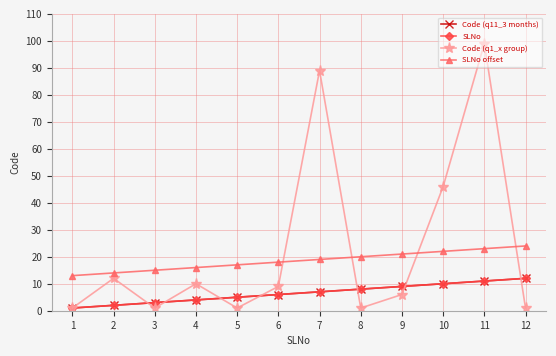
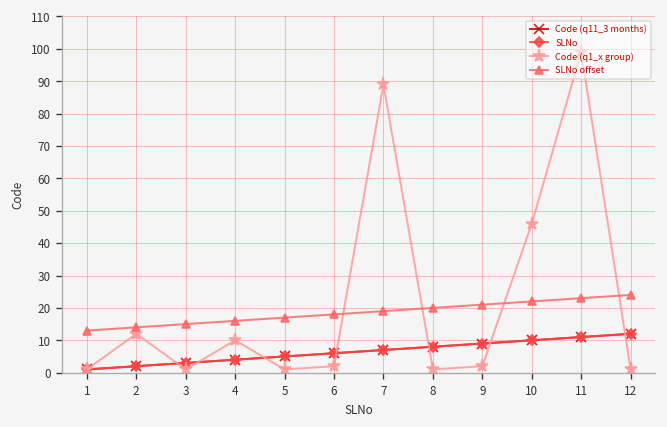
Code (q1_x group), 6: 9 -> 2
Code (q1_x group), 9: 6 -> 2
